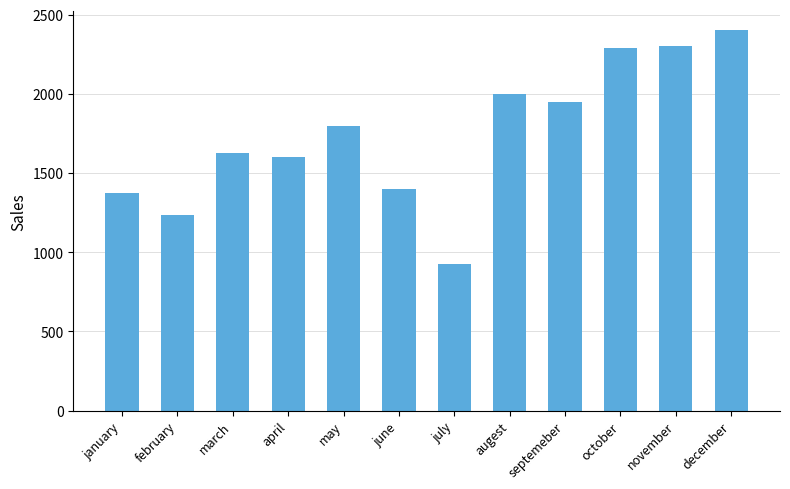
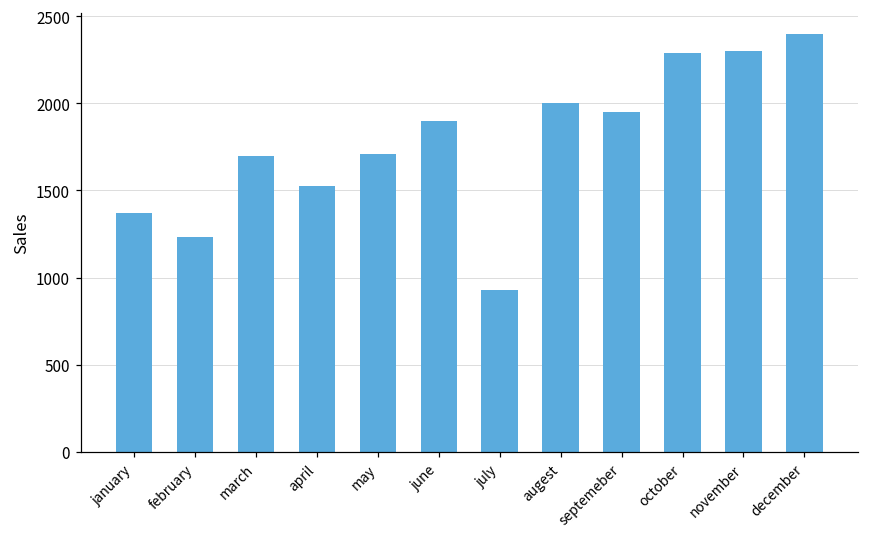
march: 1630 -> 1700
april: 1600 -> 1530
may: 1800 -> 1710
june: 1400 -> 1900
